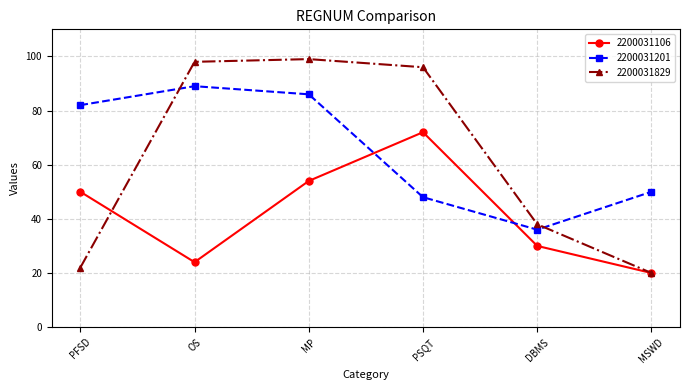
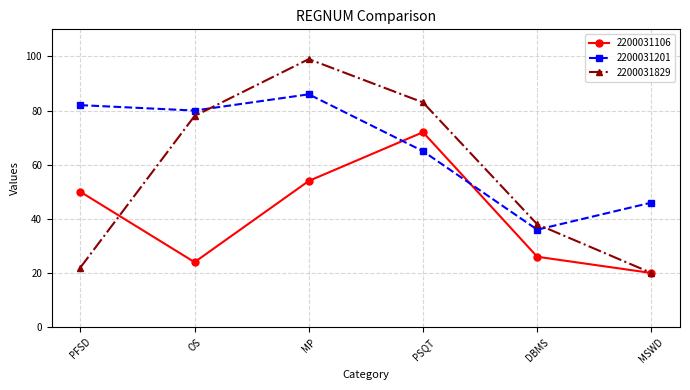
2200031201, OS: 89 -> 80
2200031829, OS: 98 -> 78
2200031201, PSQT: 48 -> 65
2200031829, PSQT: 96 -> 83
2200031106, DBMS: 30 -> 26
2200031201, MSWD: 50 -> 46
